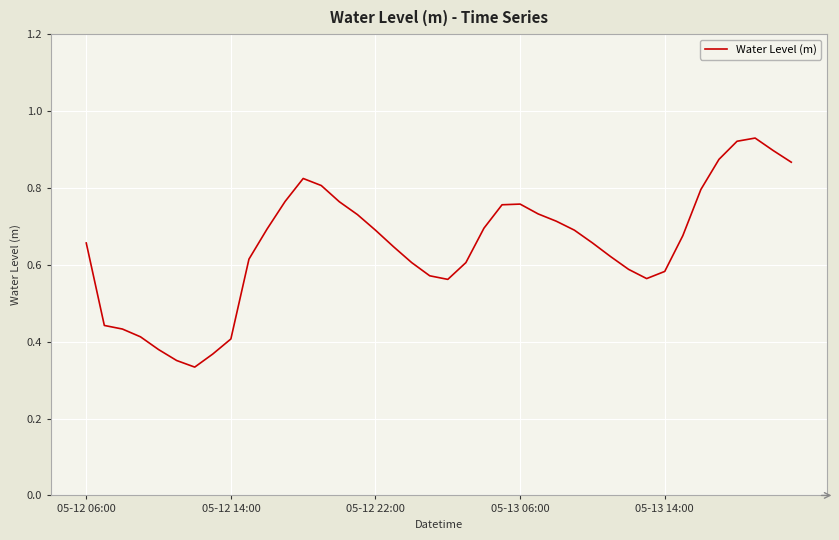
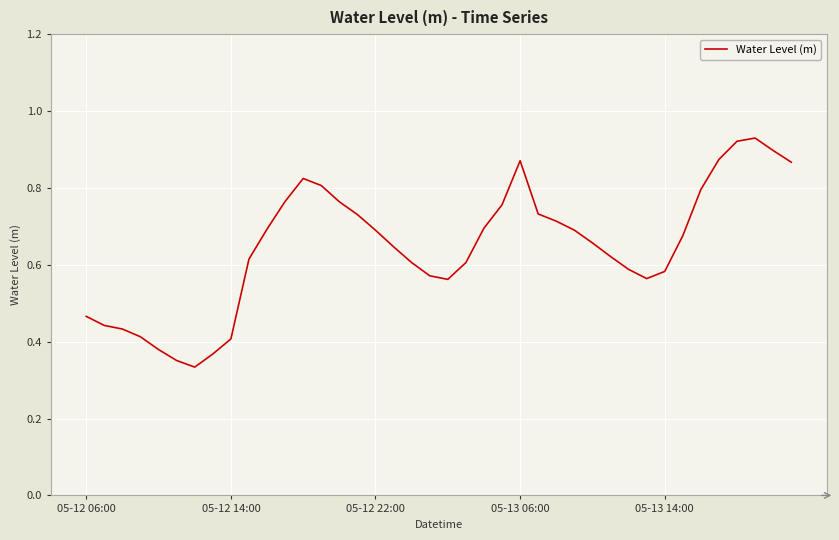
05-12 06:00: 0.66 -> 0.47
05-13 06:00: 0.76 -> 0.87
